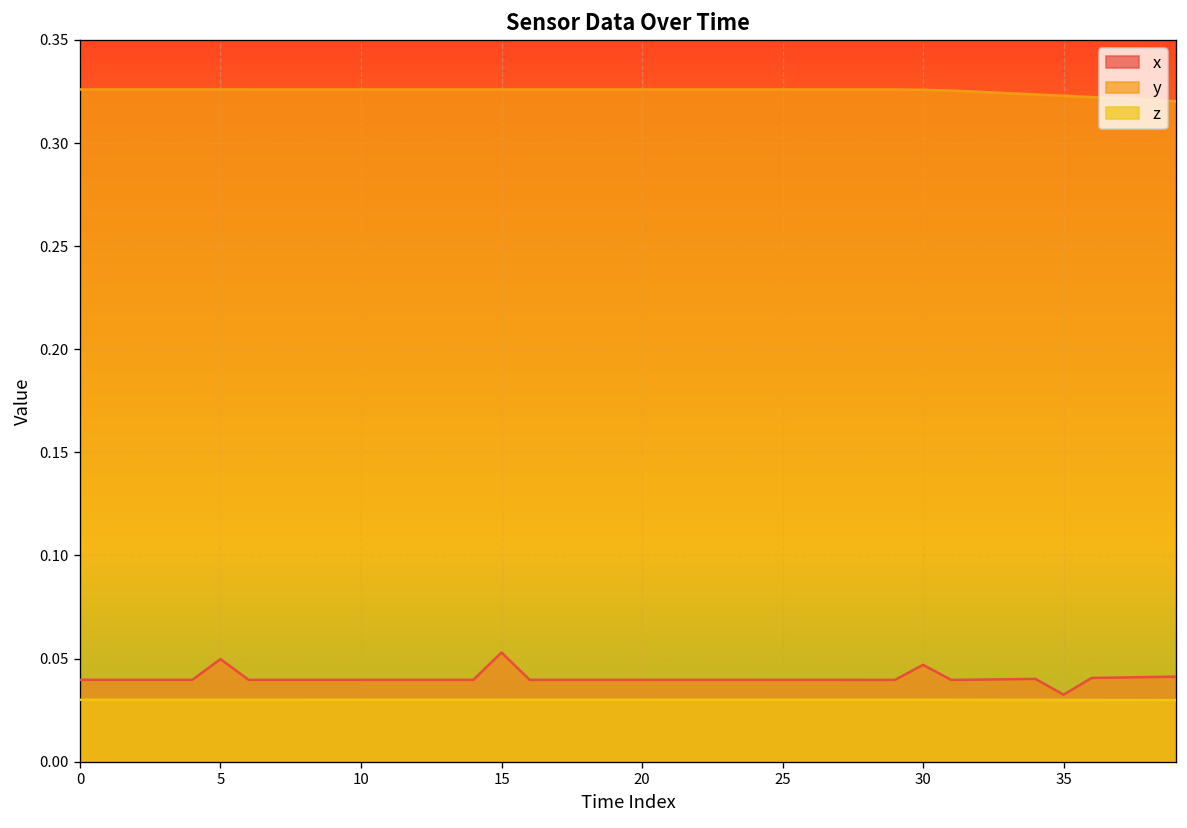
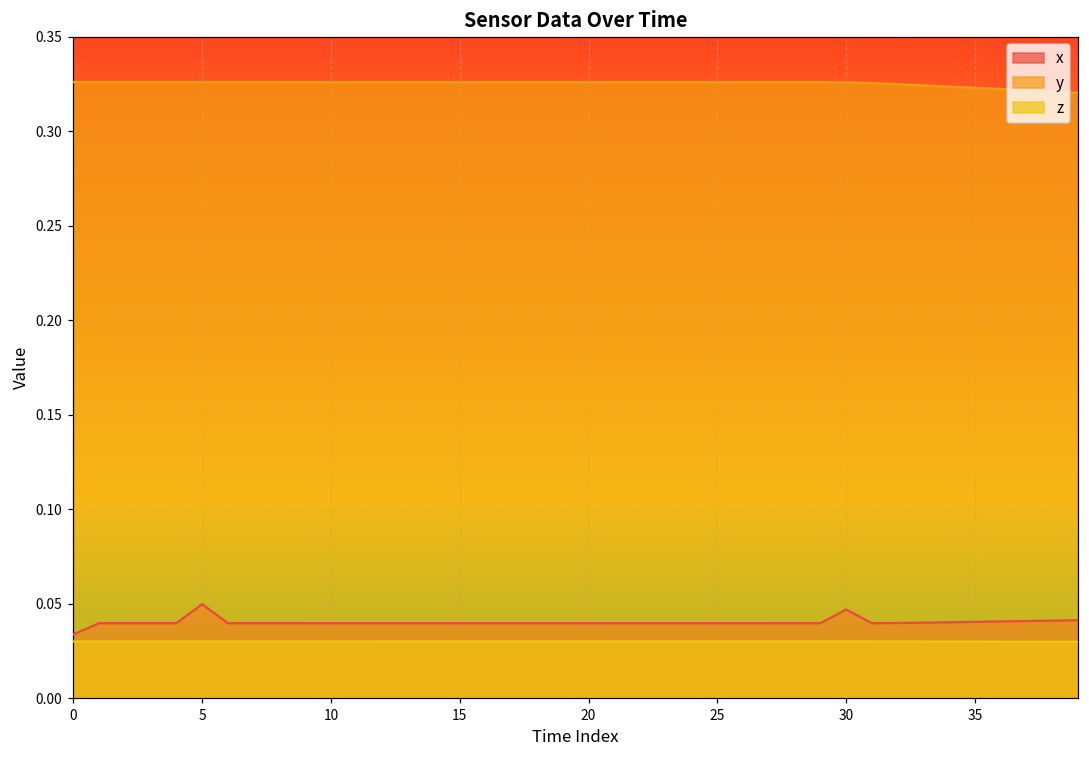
x, 0: 0.040 -> 0.034
x, 15: 0.053 -> 0.040
x, 35: 0.032 -> 0.040
